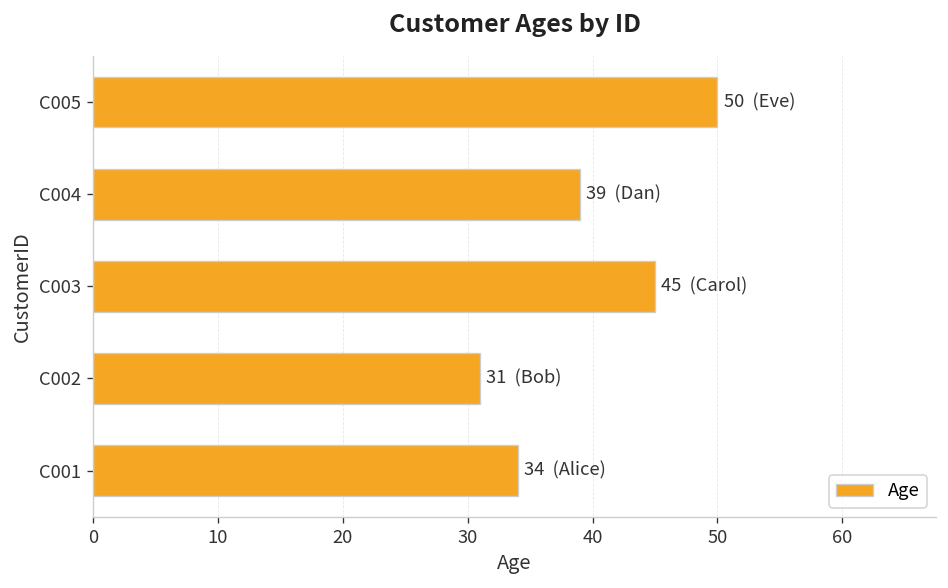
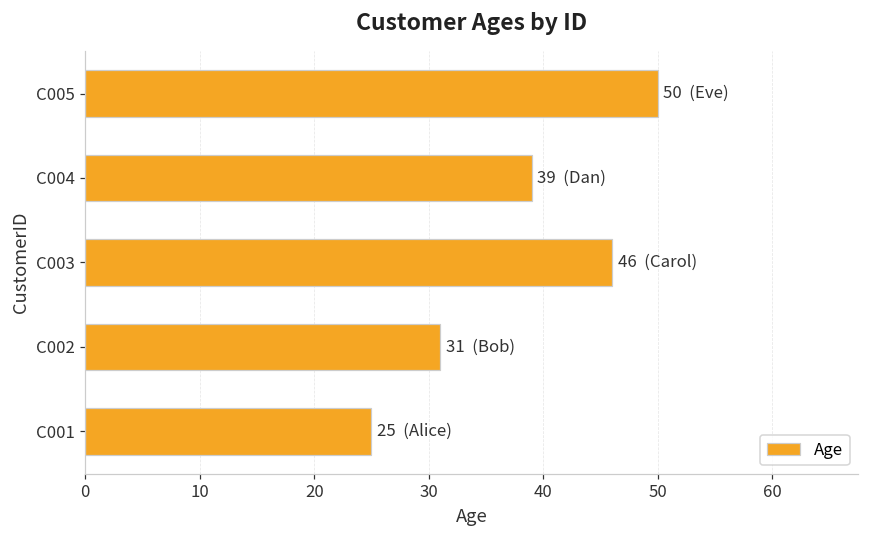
C003: 45 -> 46
C001: 34 -> 25
